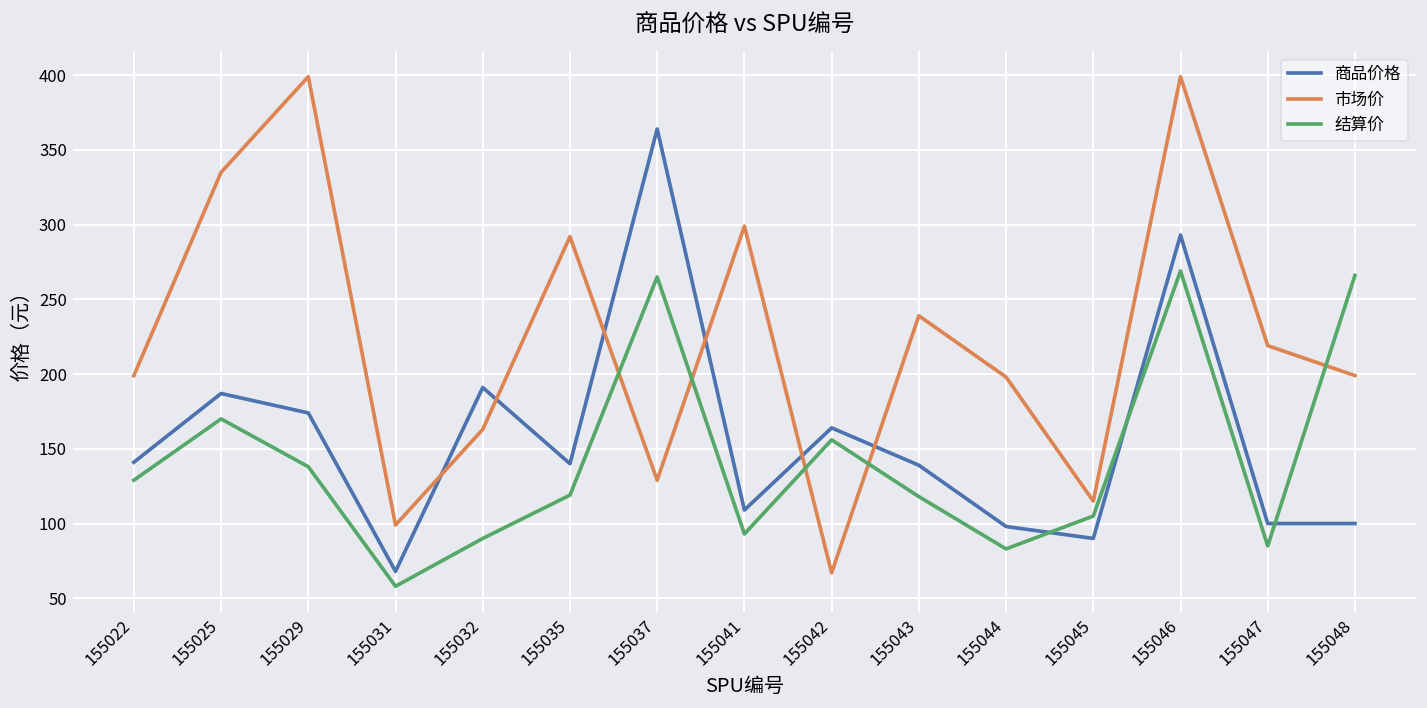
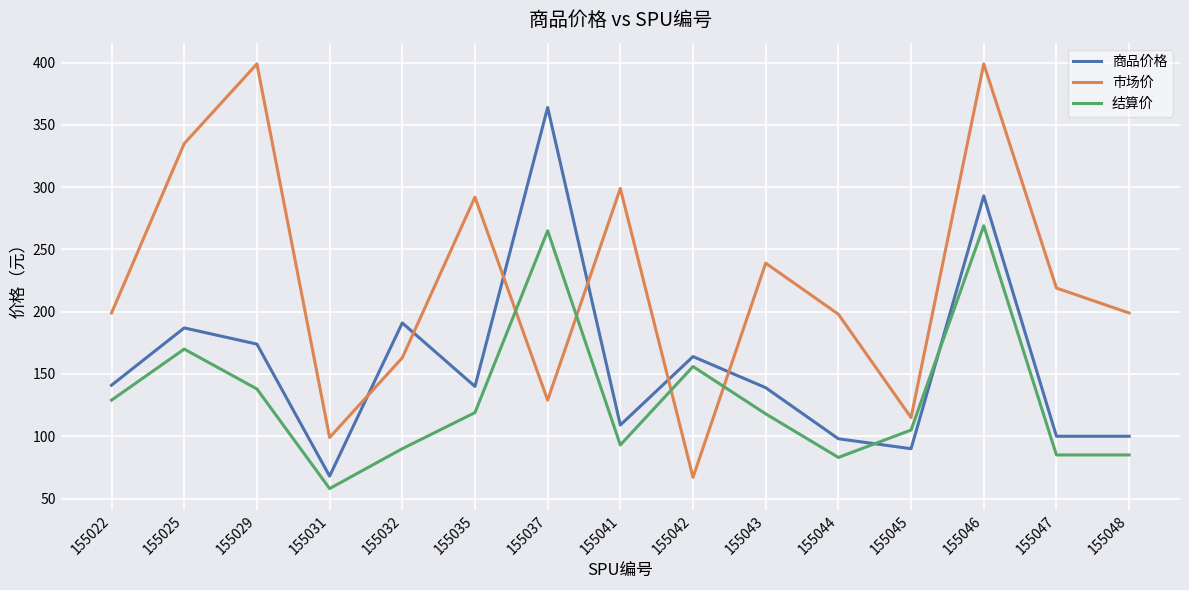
结算价, 155048: 266 -> 85
